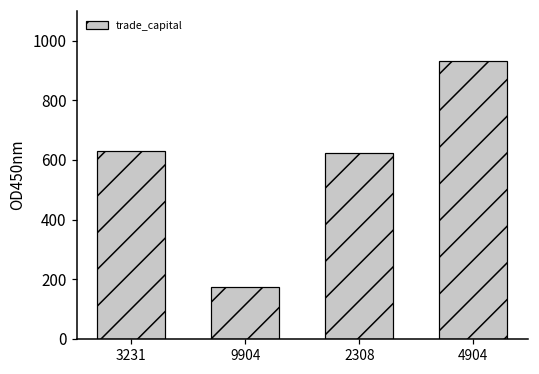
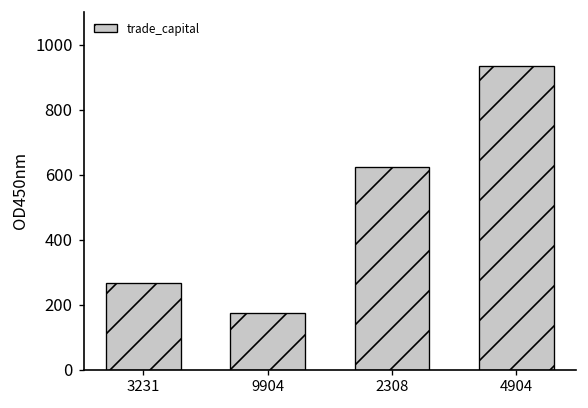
3231: 630 -> 270
